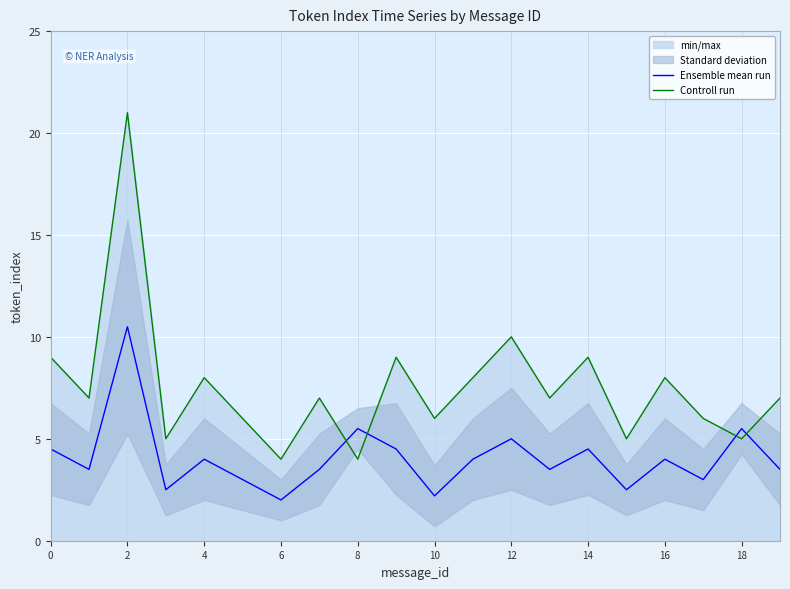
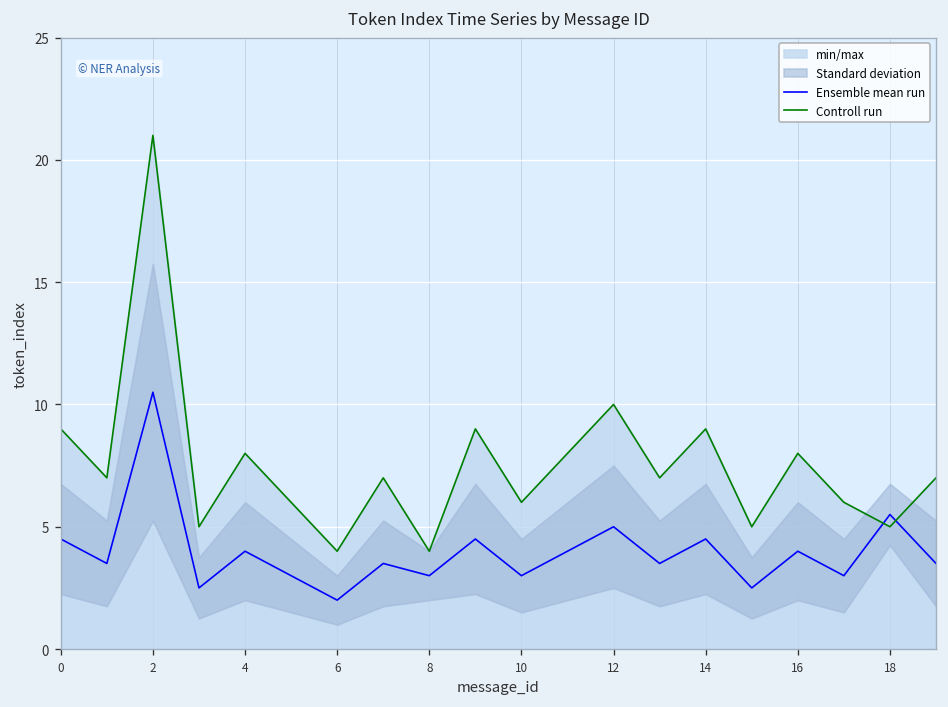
Ensemble mean run, 8: 5.5 -> 3.0
Ensemble mean run, 10: 2.2 -> 3.0
